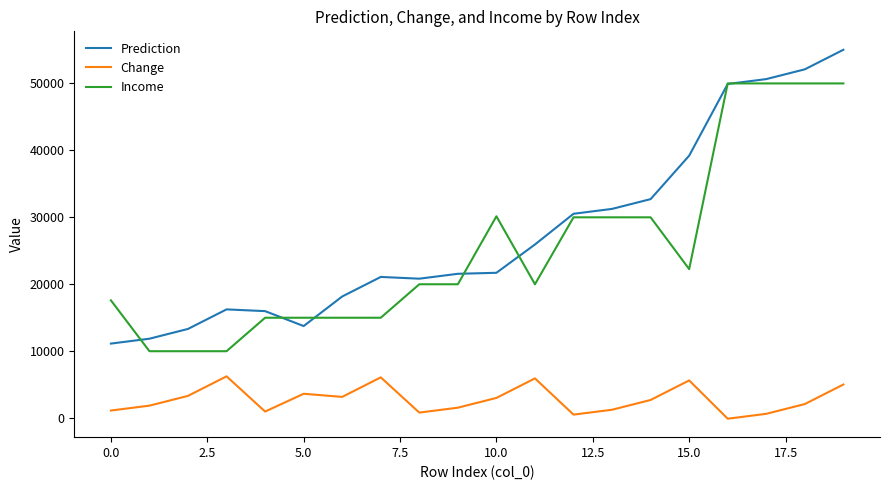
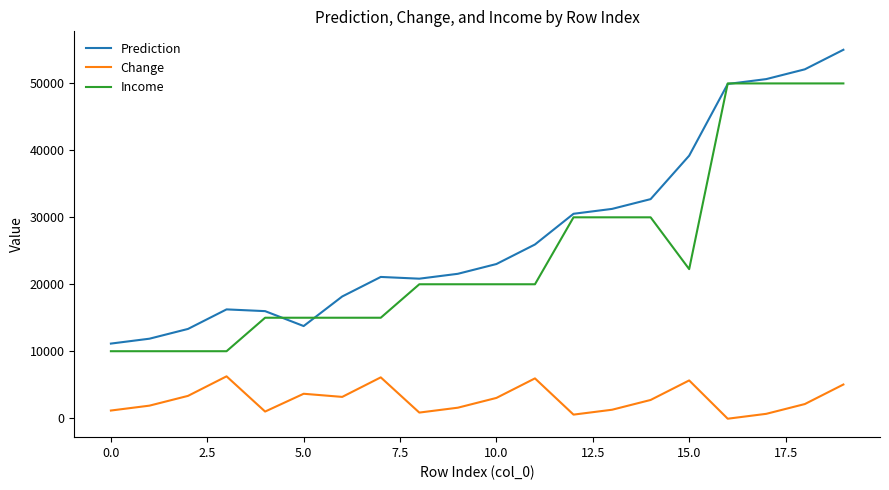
Income, 0.0: 18000 -> 10000
Prediction, 10.0: 22000 -> 23000
Income, 10.0: 30000 -> 20000
